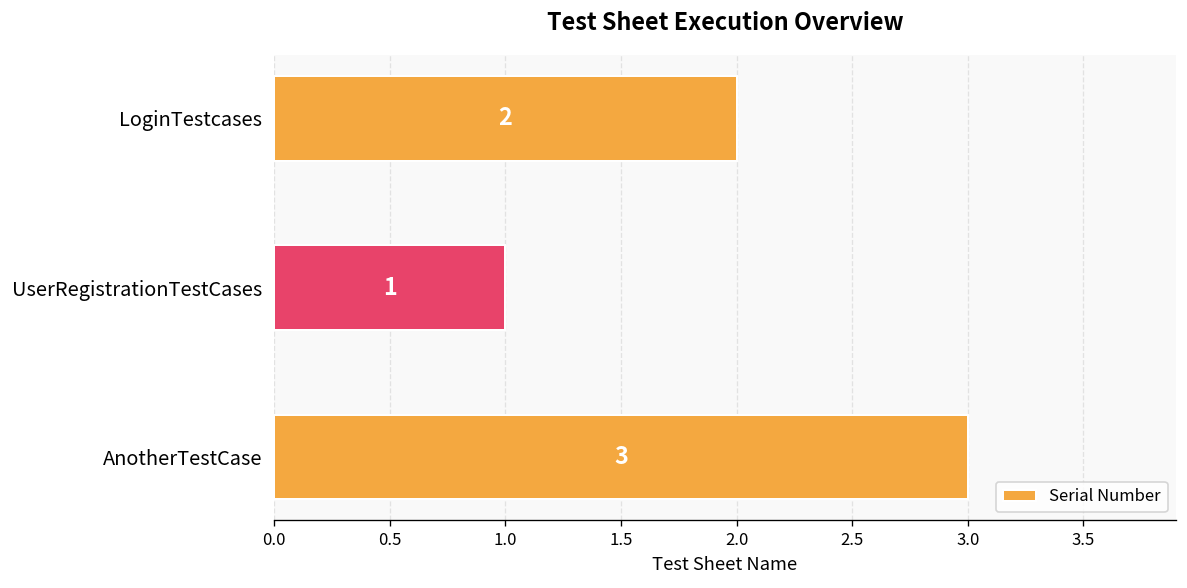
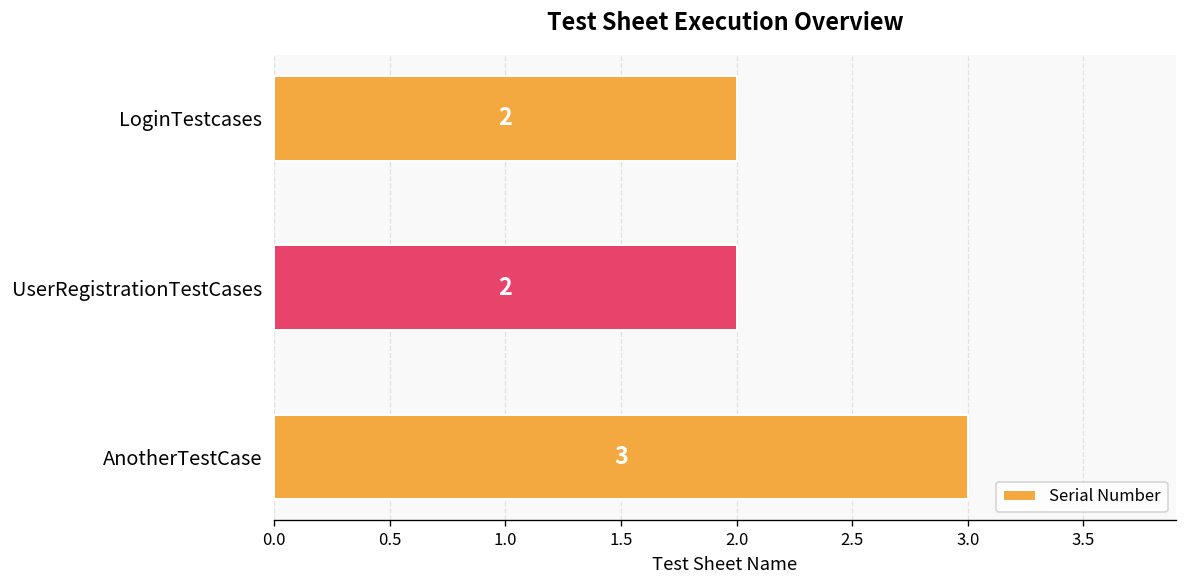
UserRegistrationTestCases: 1 -> 2
